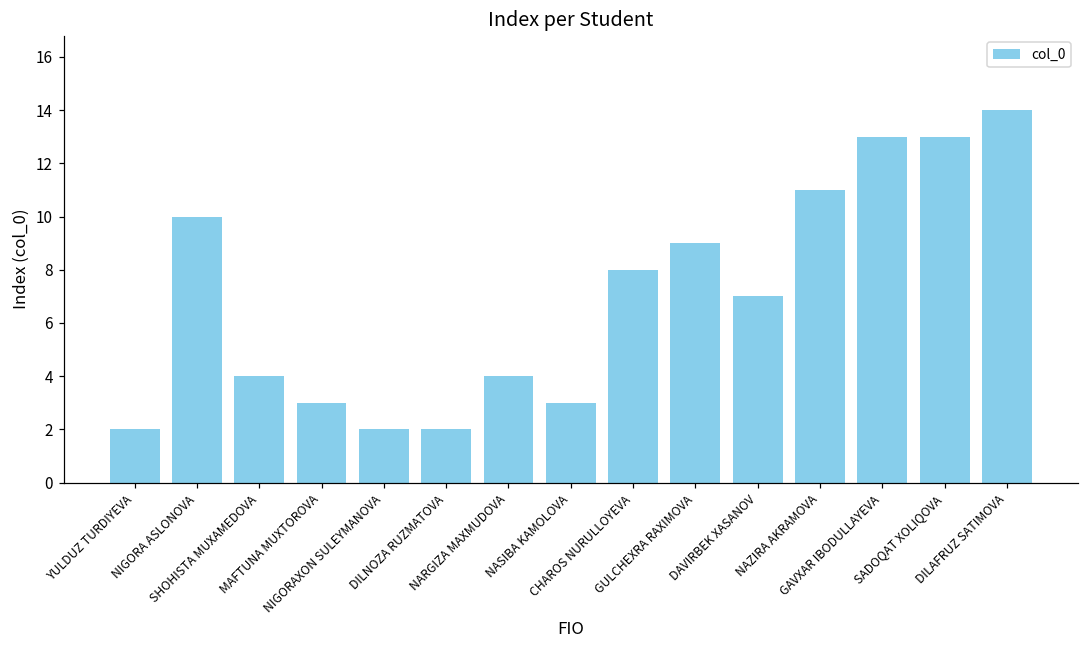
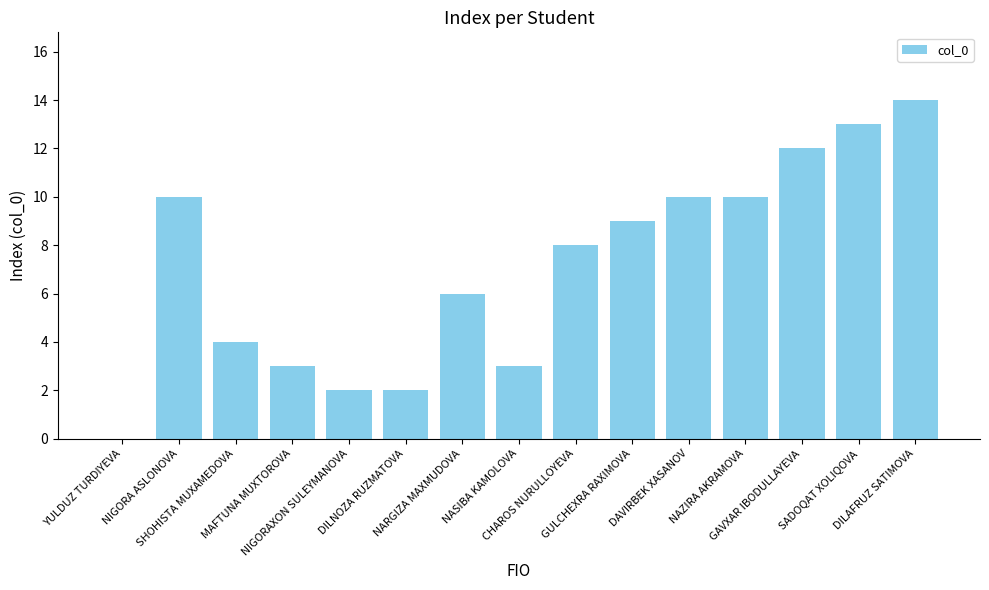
YULDUZ TURDIYEVA: 2 -> 0
NARGIZA MAXMUDOVA: 4 -> 6
DAVIRBEK XASANOV: 7 -> 10
NAZIRA AKRAMOVA: 11 -> 10
GAVXAR IBODULLAYEVA: 13 -> 12
